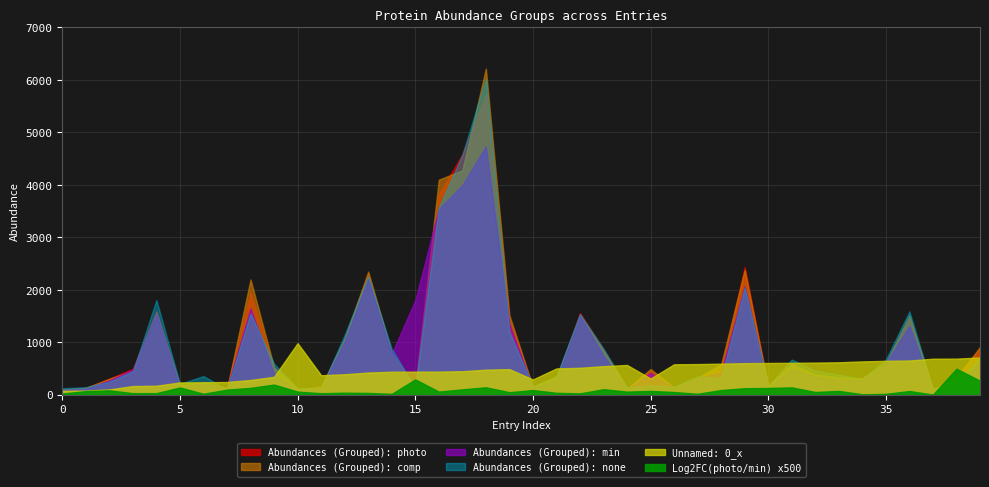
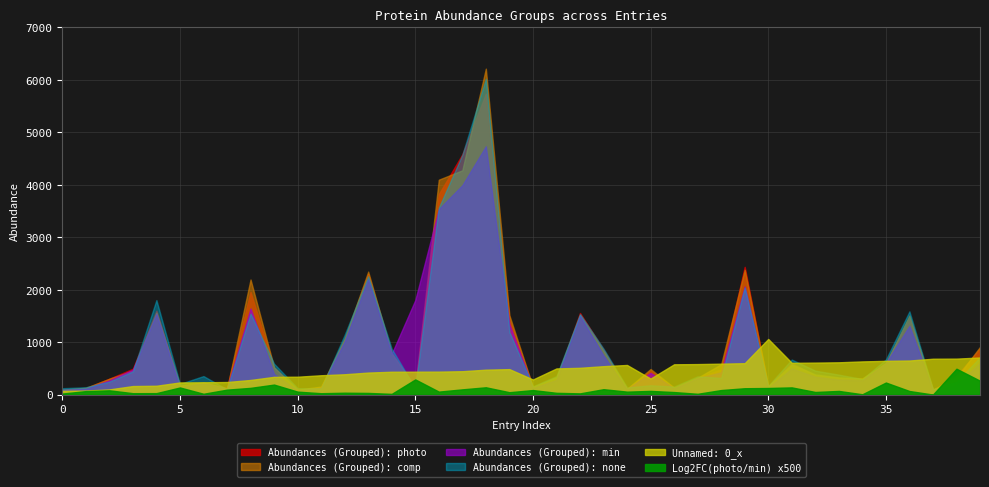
Unnamed: 0_x, 10: 1000 -> 300
Unnamed: 0_x, 30: 600 -> 1100
Log2FC(photo/min) x500, 35: 0 -> 200
